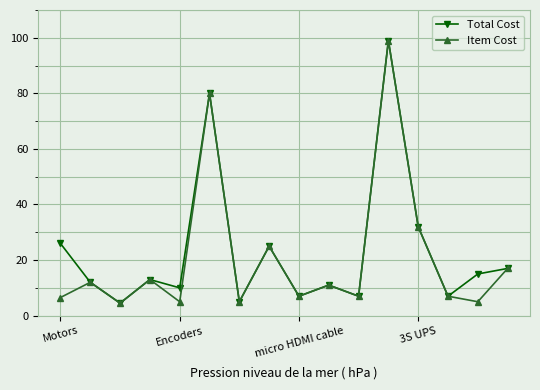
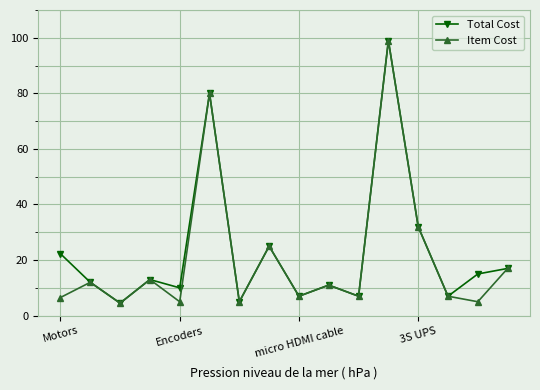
Total Cost, Motors: 26 -> 22
